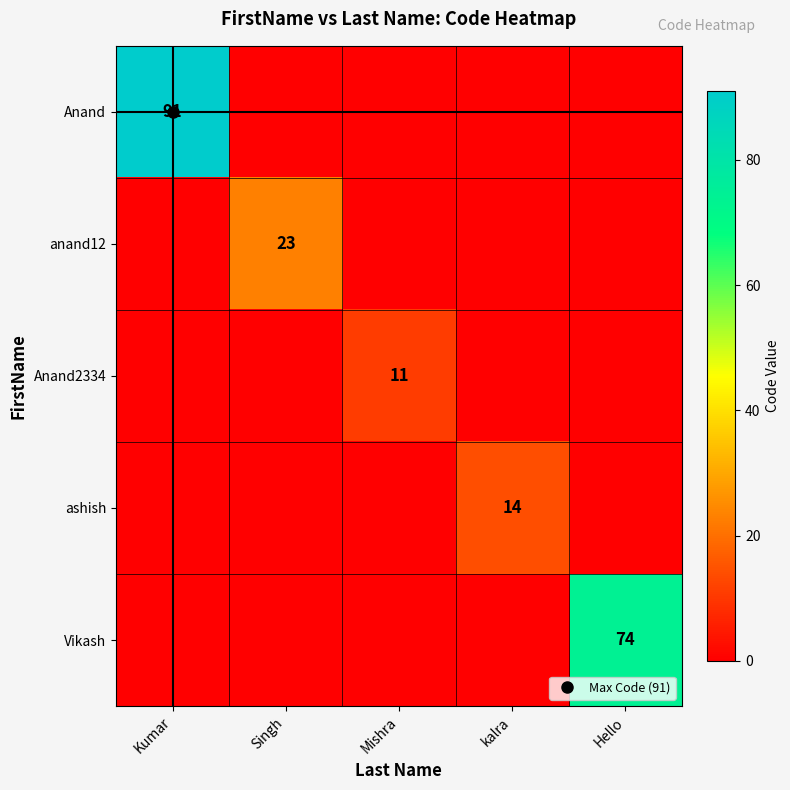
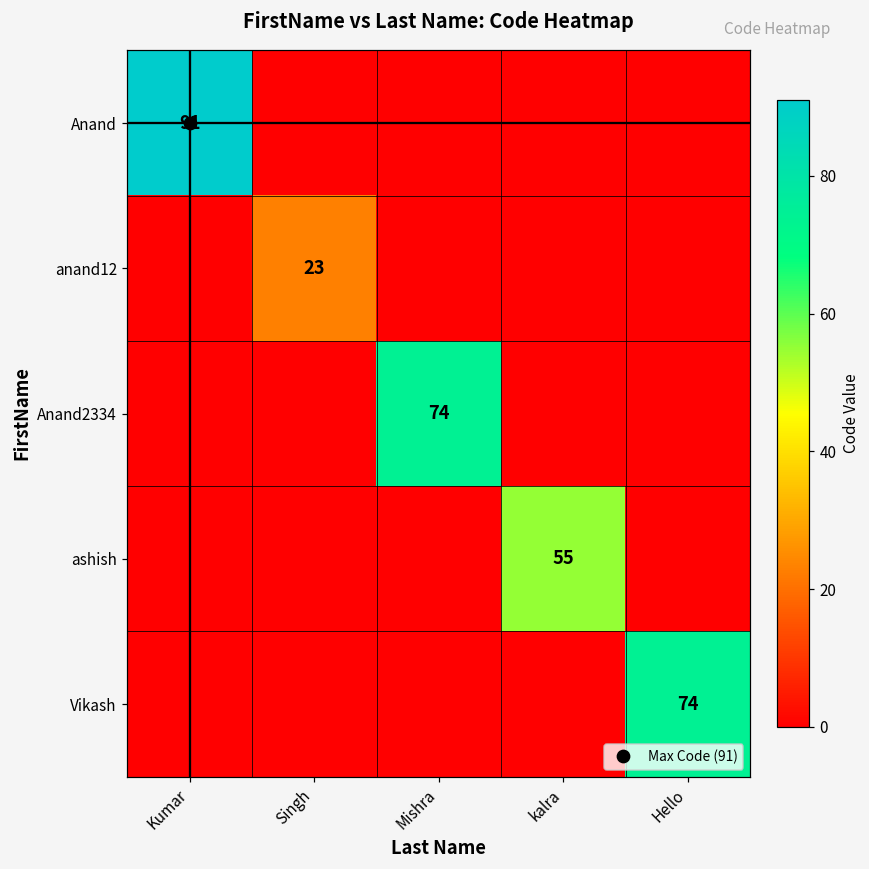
Anand2334, Mishra: 11 -> 74
ashish, kalra: 14 -> 55
